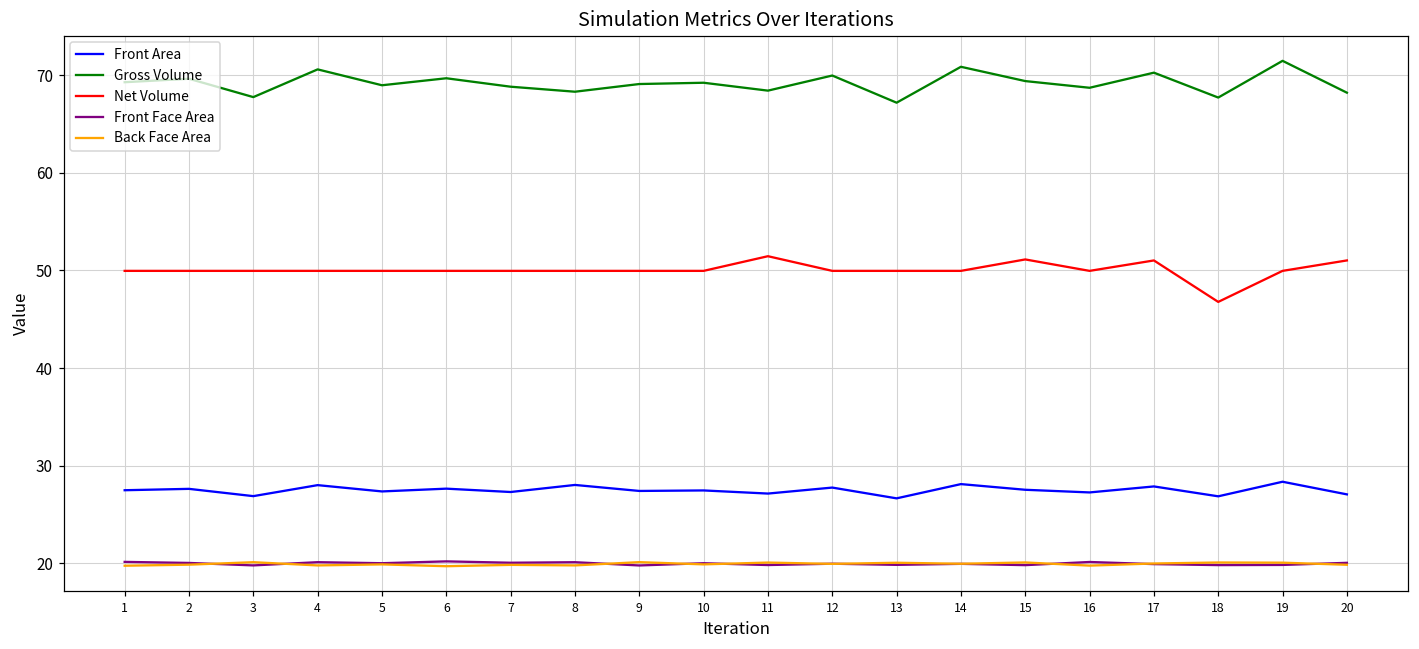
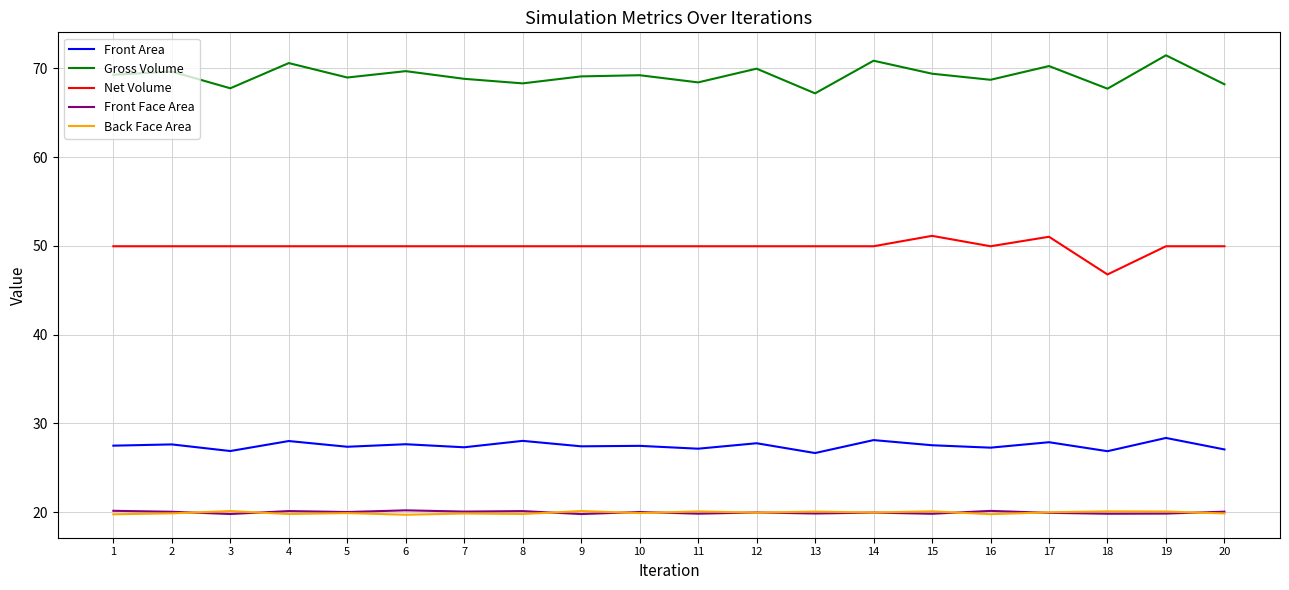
Net Volume, 11: 51 -> 50
Net Volume, 20: 51 -> 50
